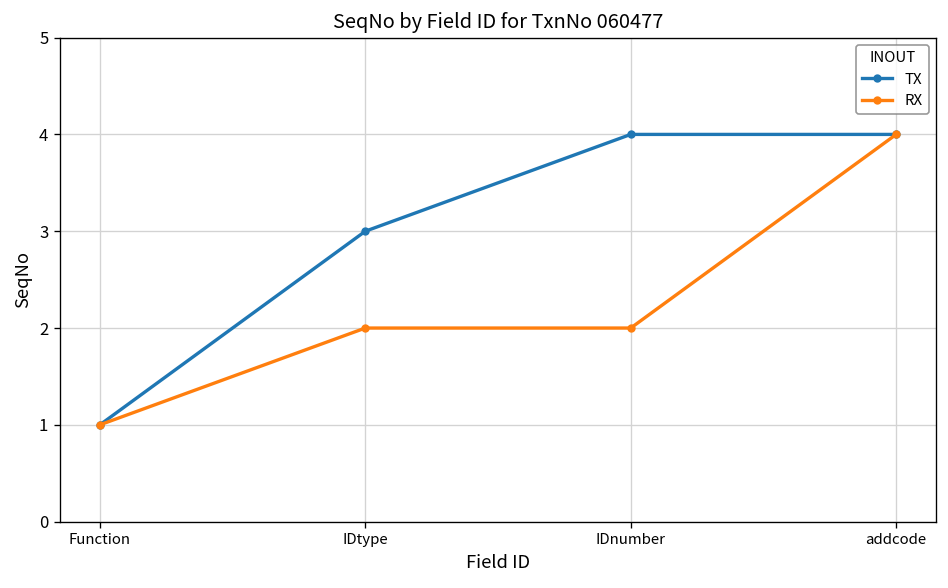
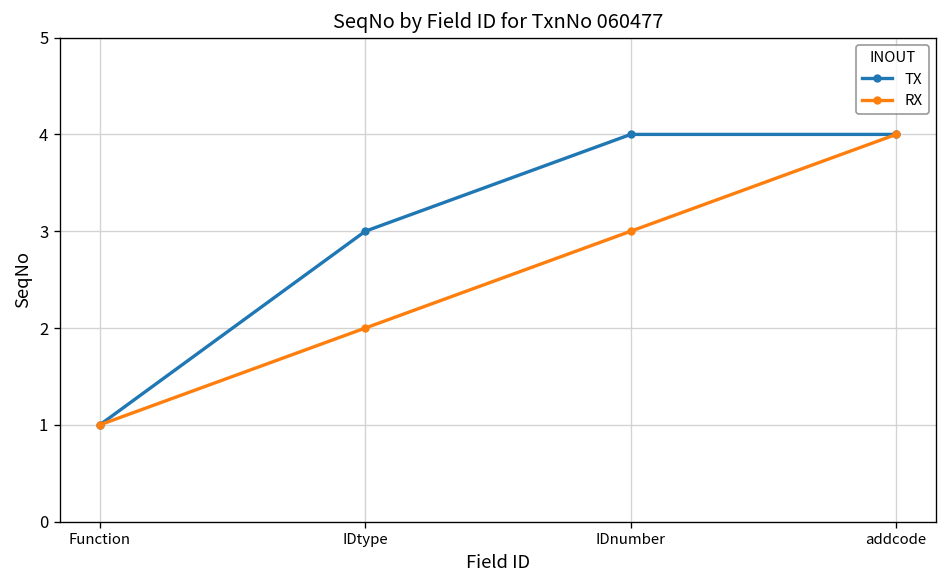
RX, IDnumber: 2 -> 3
